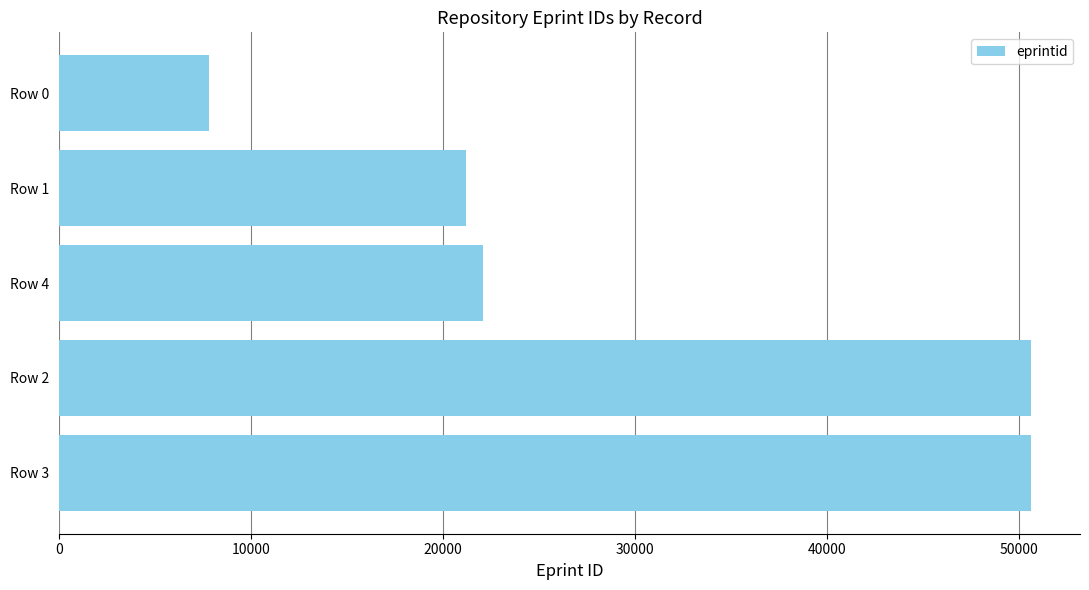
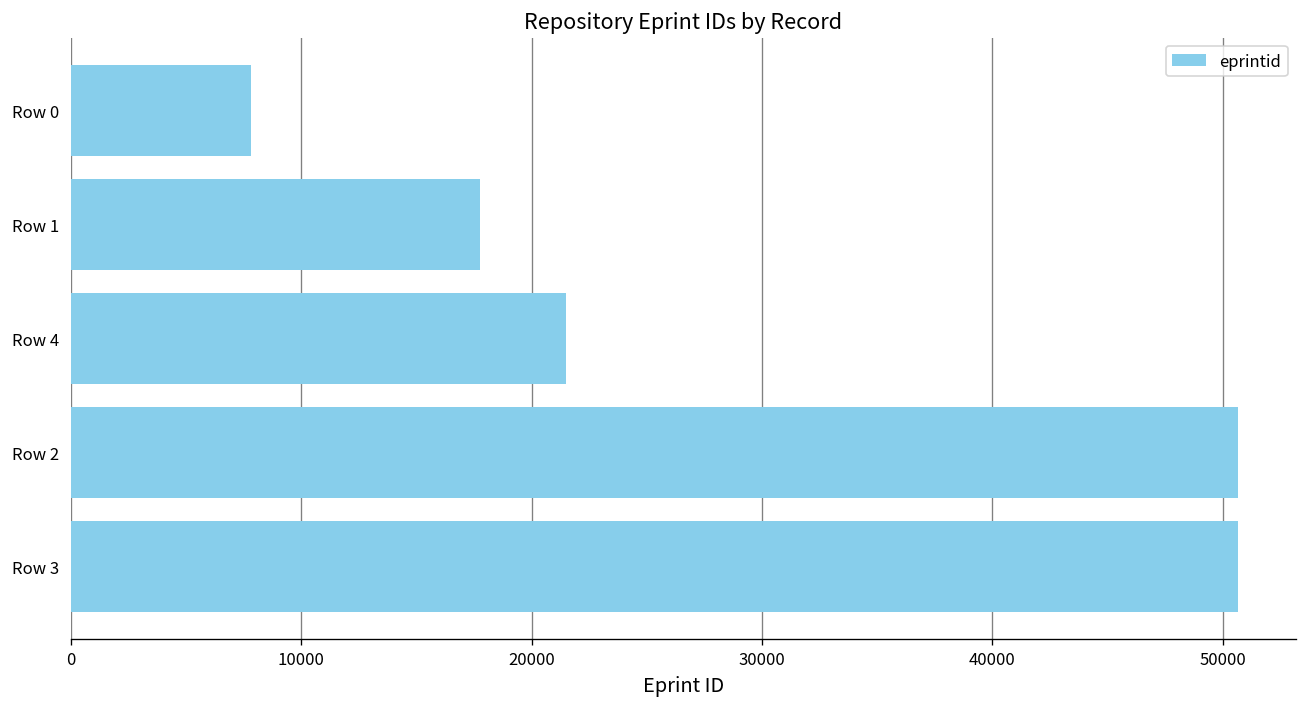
Row 1: 21200 -> 17800
Row 4: 22100 -> 21500
